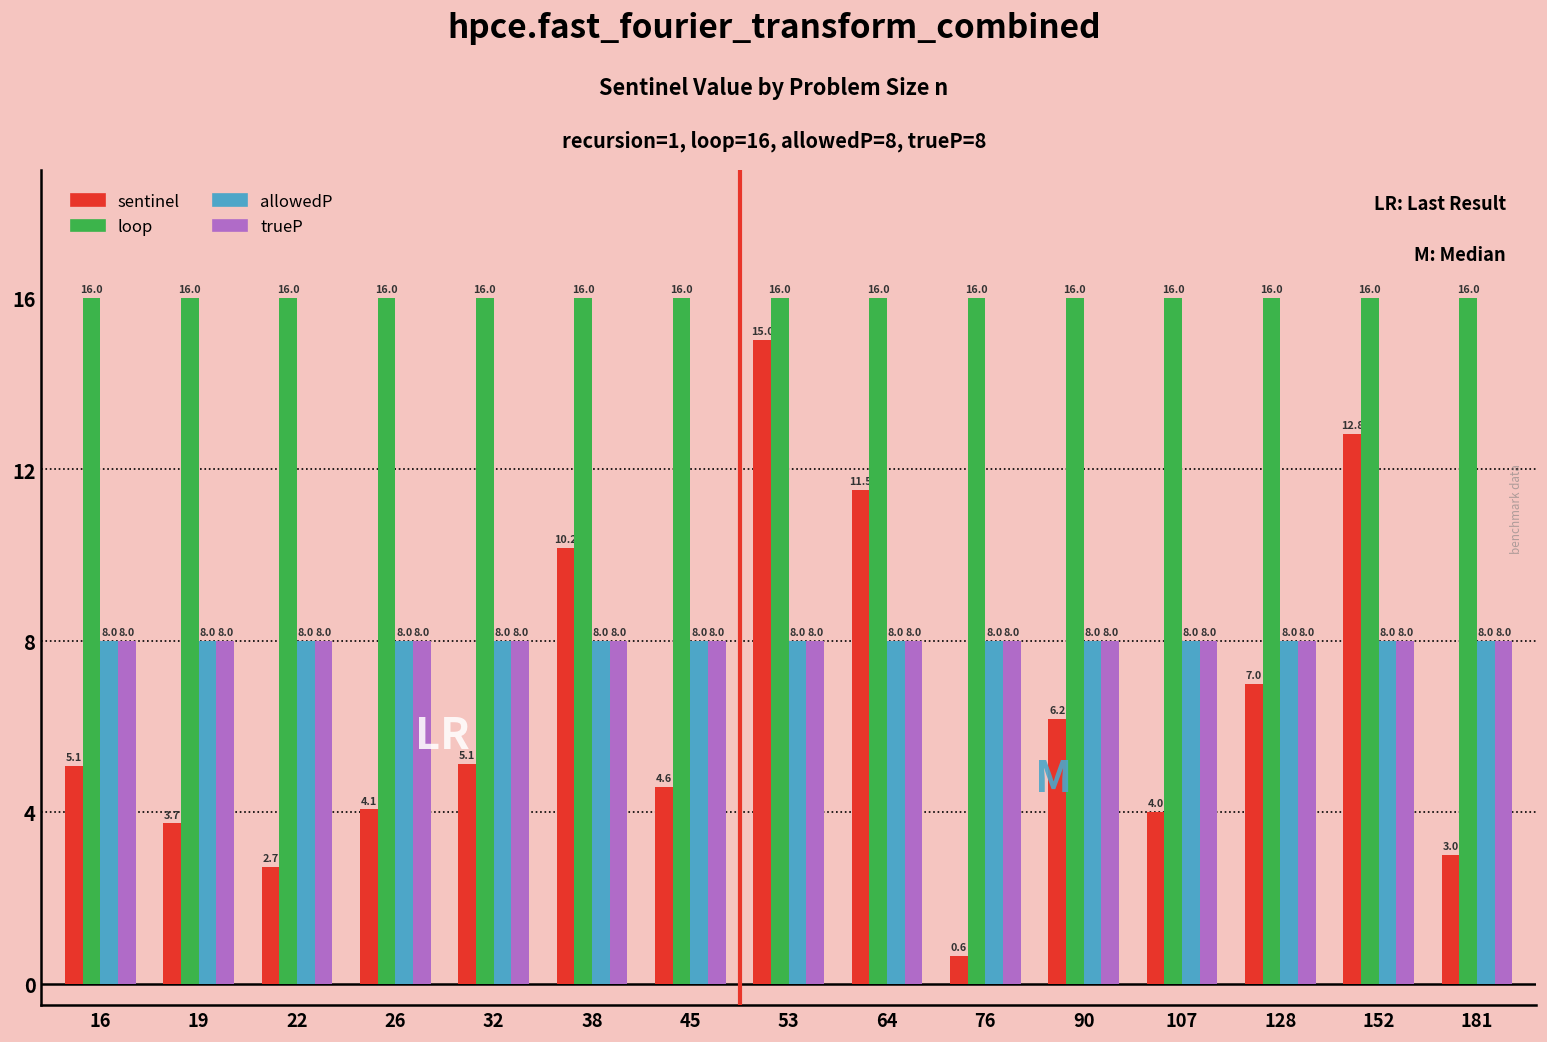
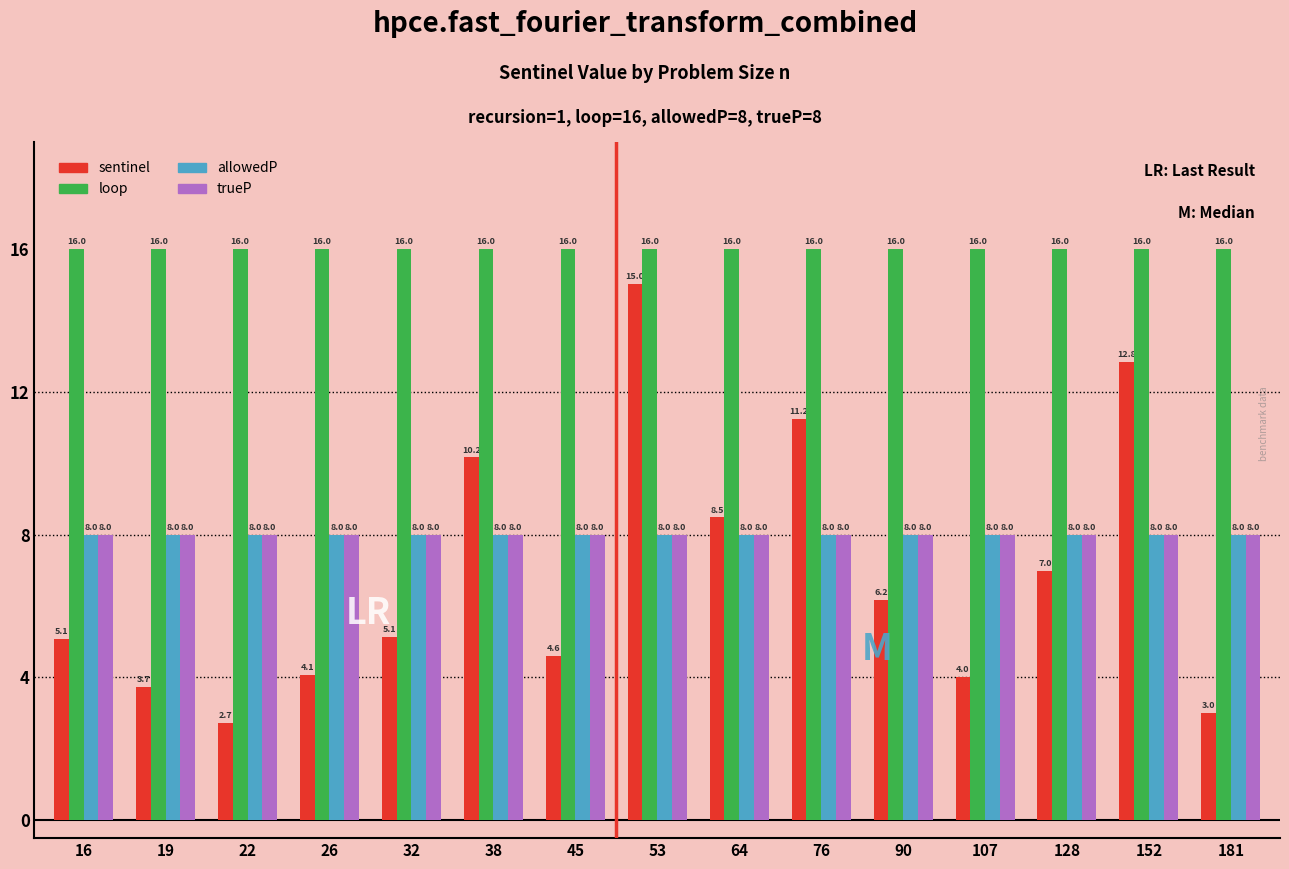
sentinel, 64: 11.5 -> 8.5
sentinel, 76: 0.6 -> 11.2
